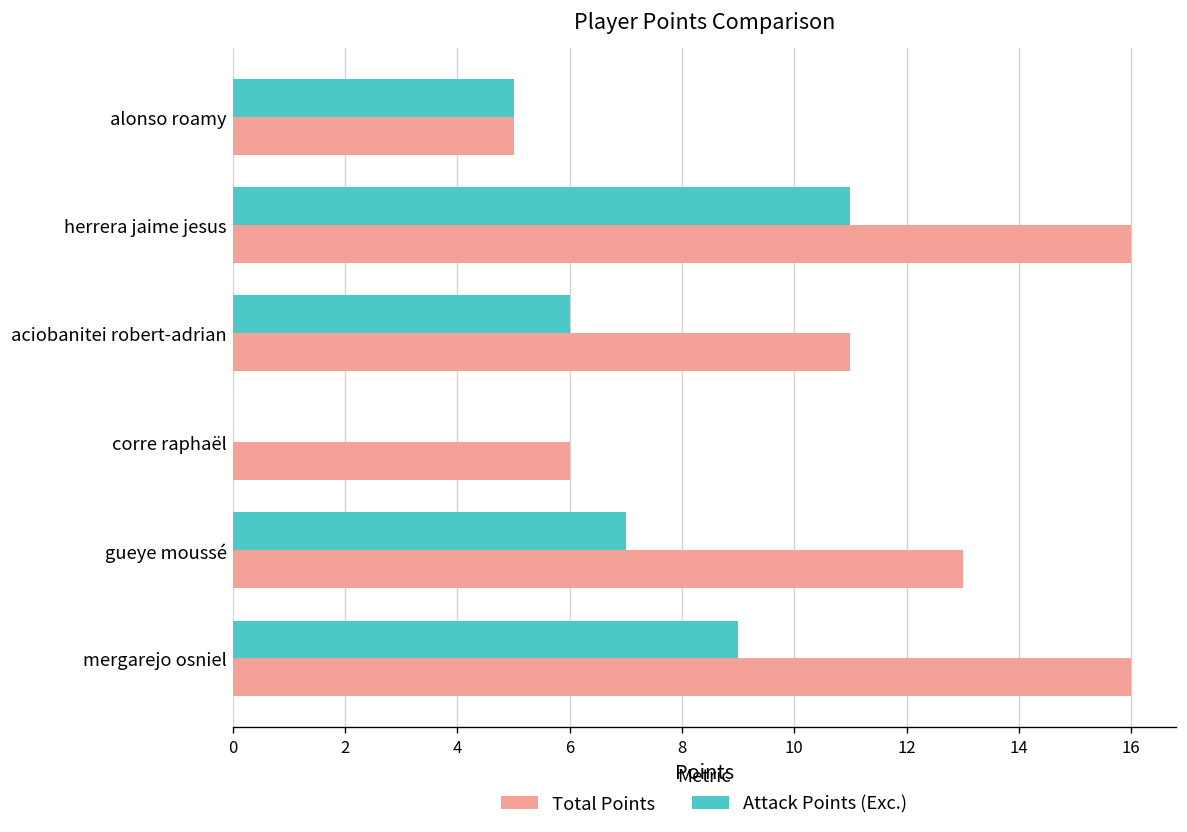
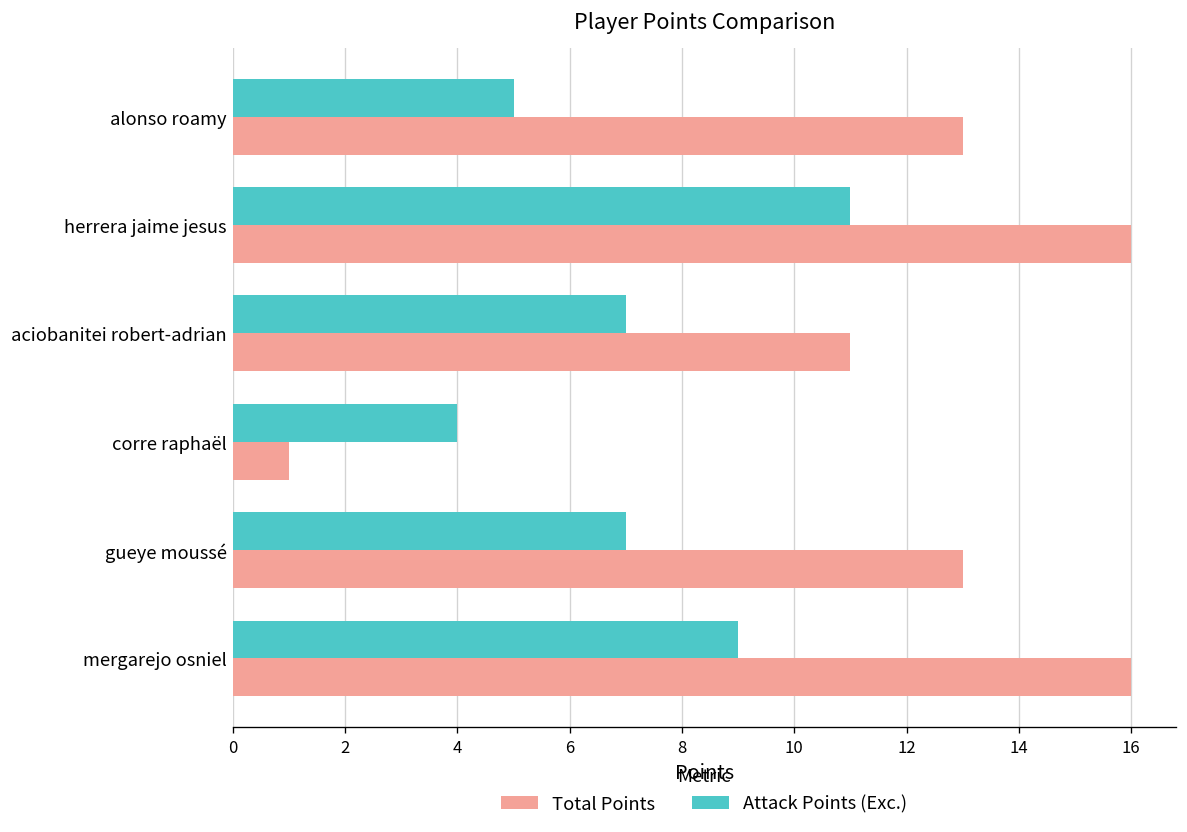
Total Points, alonso roamy: 5 -> 13
Attack Points (Exc.), aciobanitei robert-adrian: 6 -> 7
Attack Points (Exc.), corre raphaël: 0 -> 4
Total Points, corre raphaël: 6 -> 1
